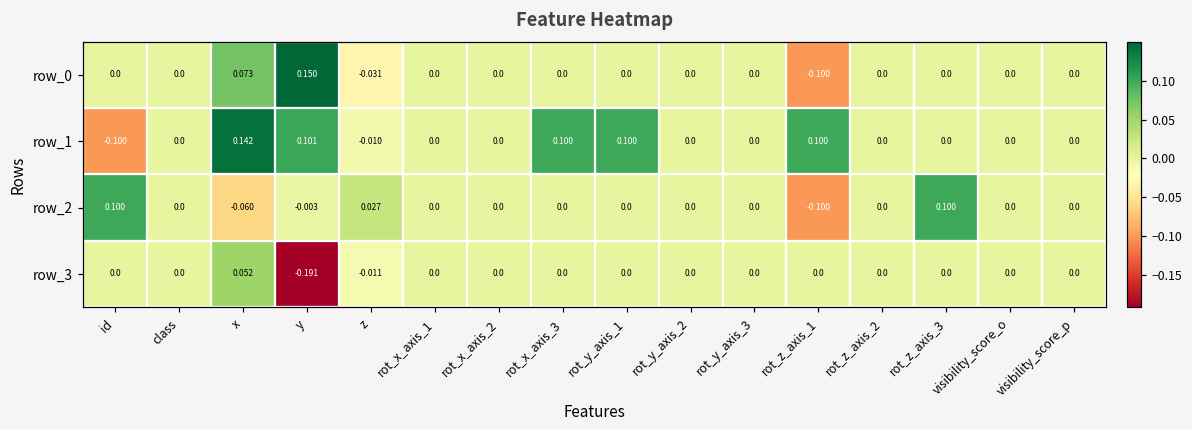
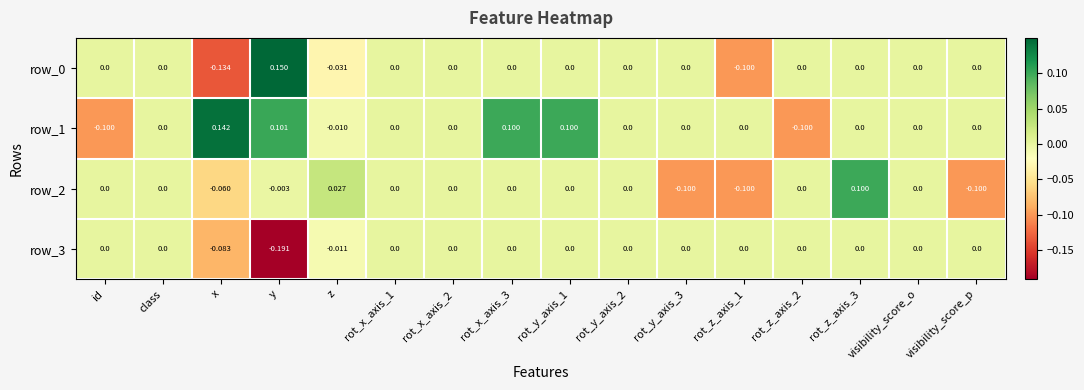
row_0, x: 0.073 -> -0.134
row_1, rot_z_axis_1: 0.100 -> 0.0
row_1, rot_z_axis_2: 0.0 -> -0.100
row_2, id: 0.100 -> 0.0
row_2, rot_y_axis_3: 0.0 -> -0.100
row_2, visibility_score_p: 0.0 -> -0.100
row_3, x: 0.052 -> -0.083
